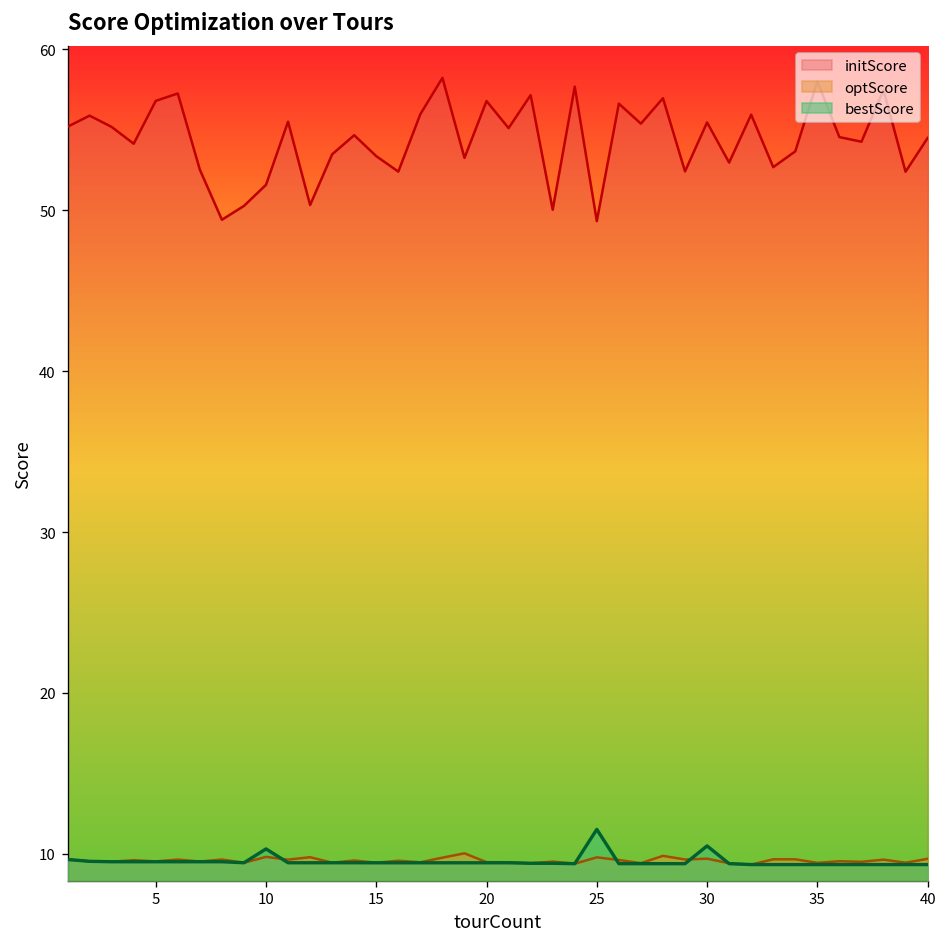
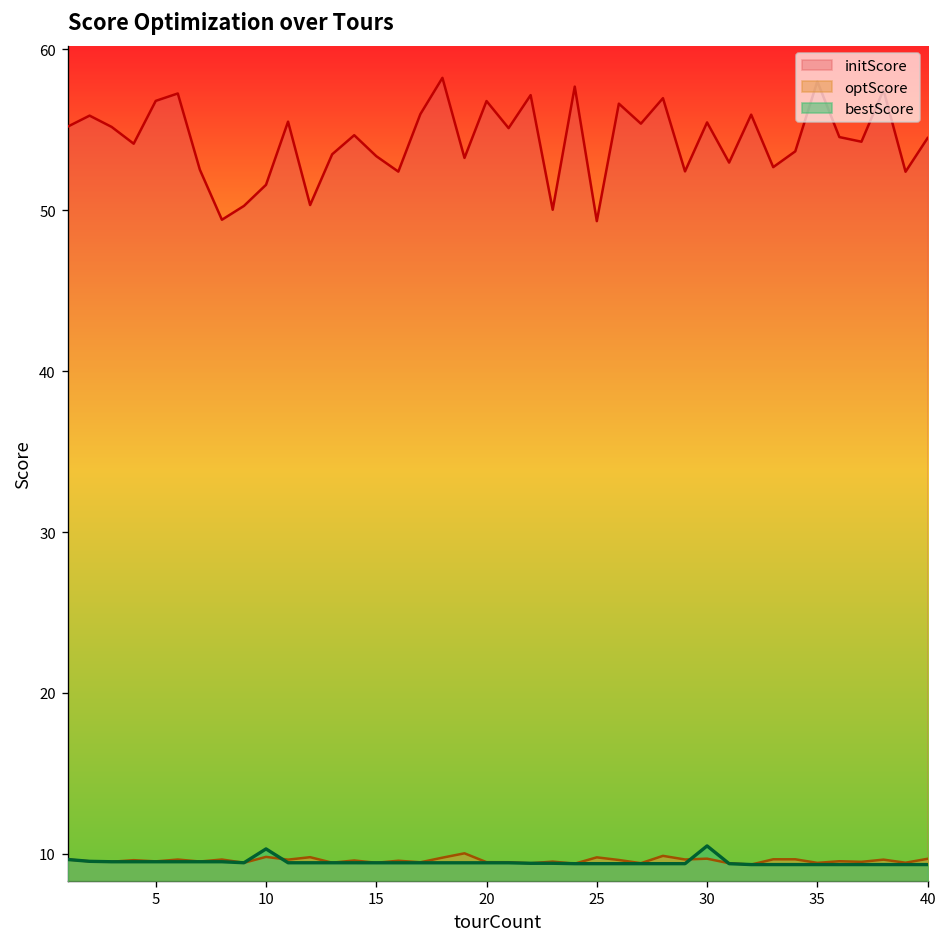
bestScore, 25: 11.5 -> 9.4
